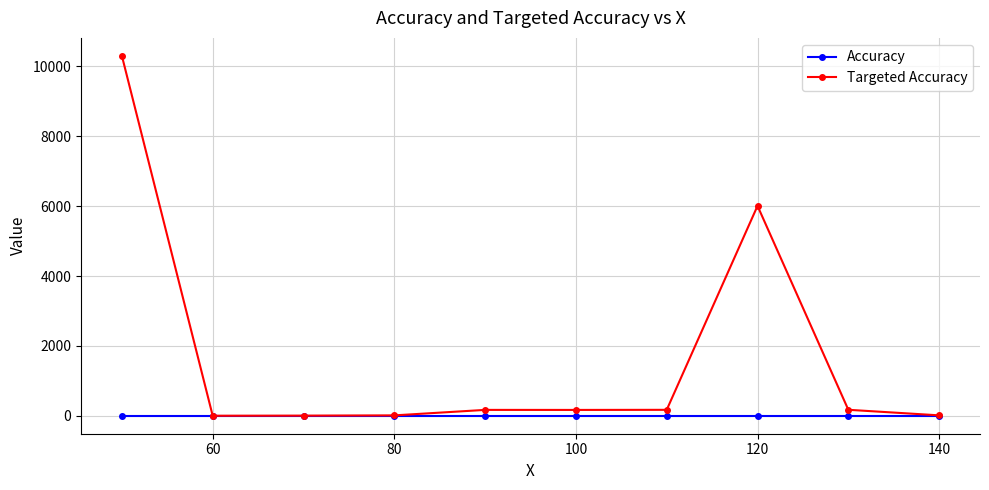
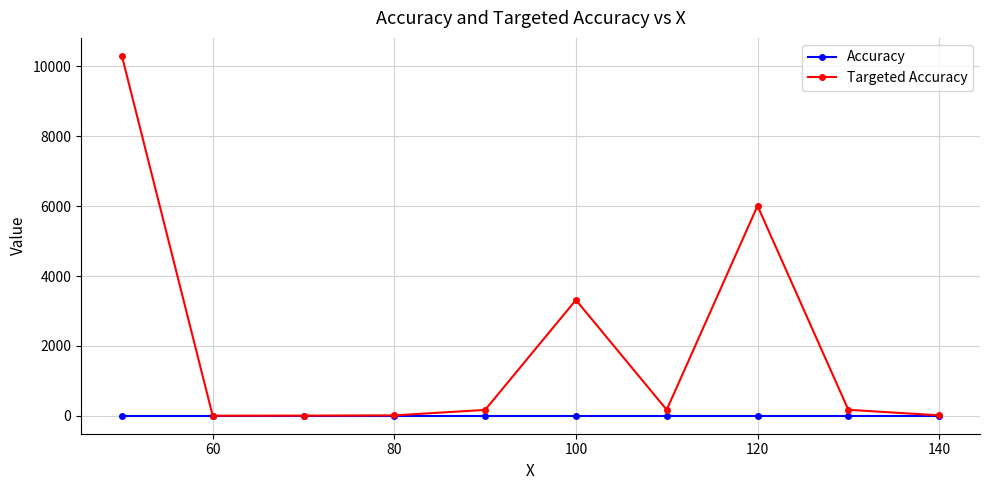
Targeted Accuracy, 100: 200 -> 3300
